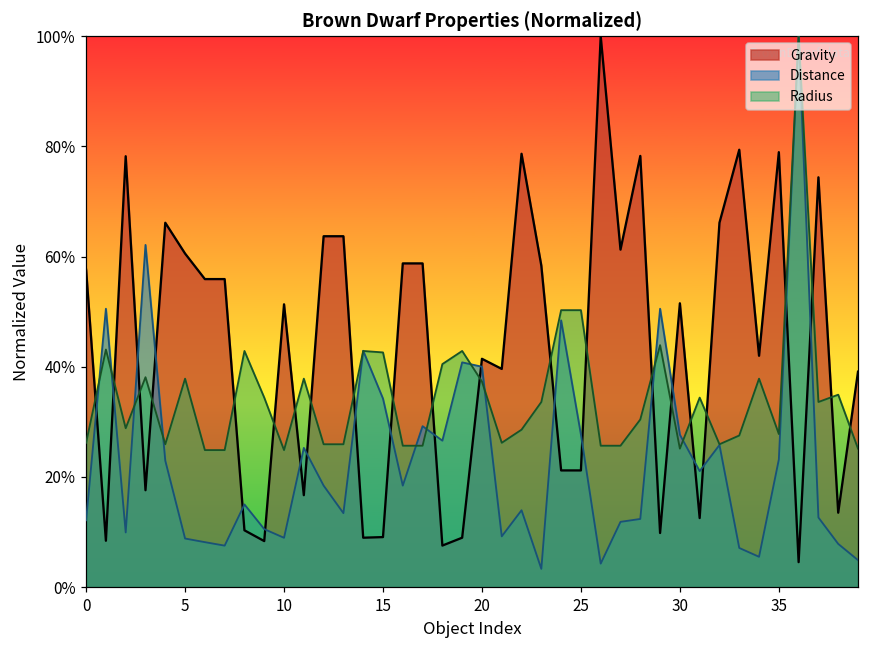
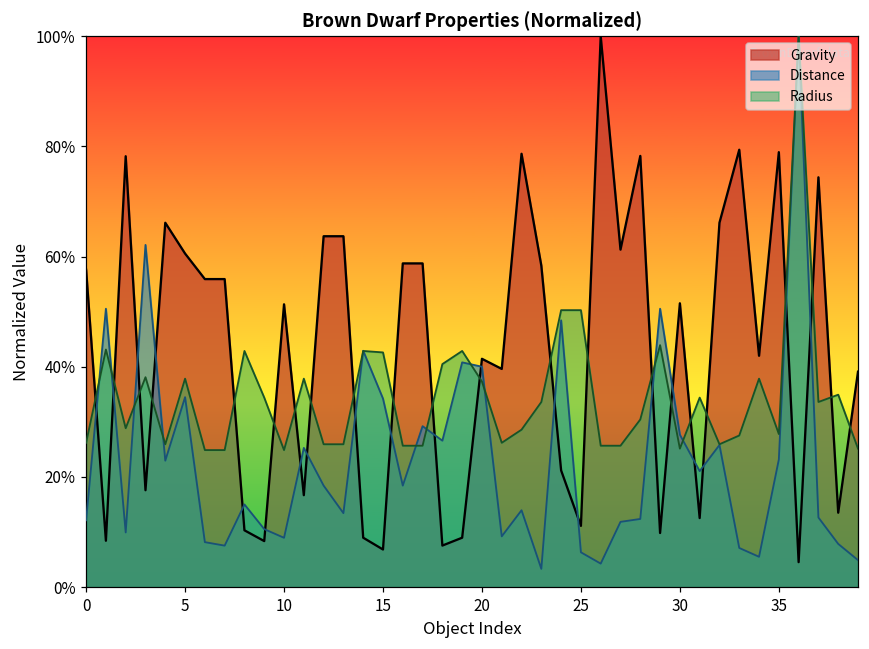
Distance, 5: 9% -> 34%
Gravity, 15: 9% -> 7%
Gravity, 25: 21% -> 11%
Distance, 25: 28% -> 6%
